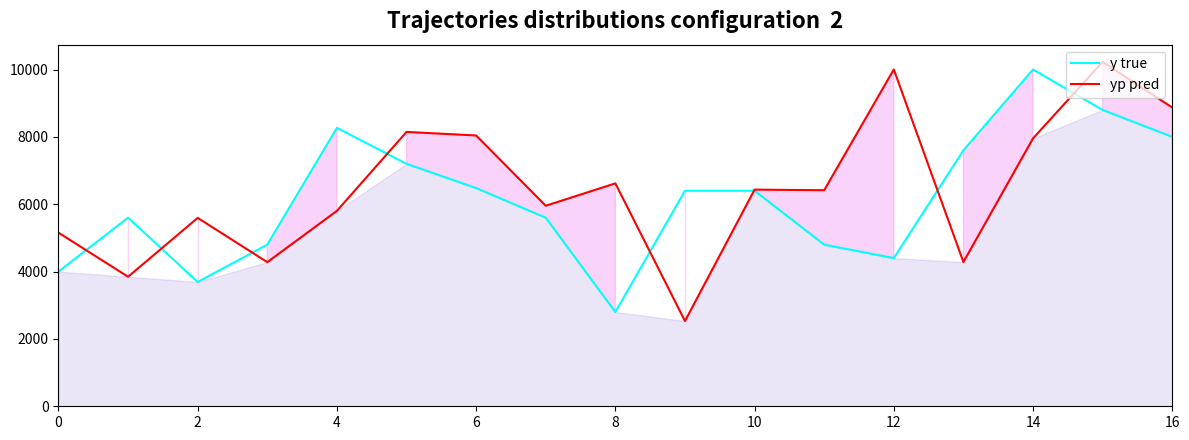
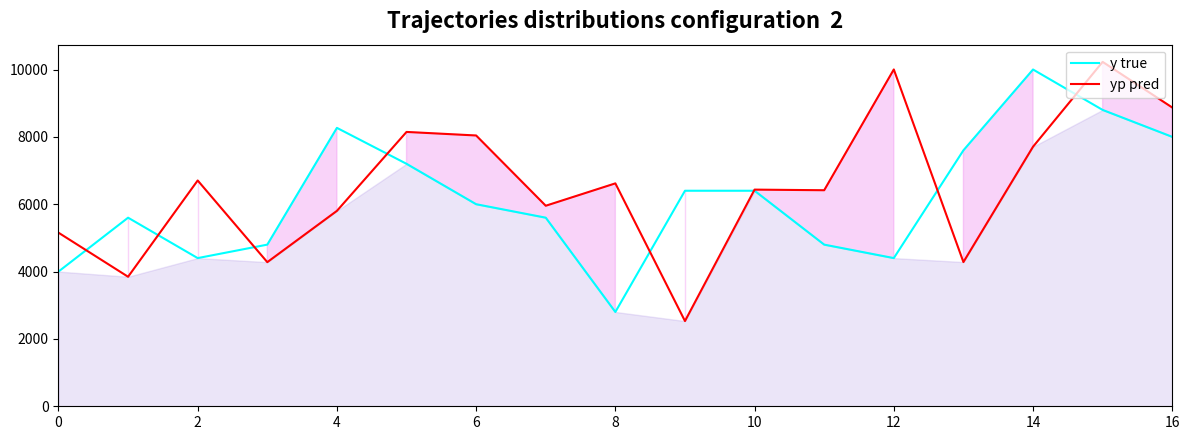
y true, 2: 3700 -> 4400
yp pred, 2: 5600 -> 6700
y true, 6: 6500 -> 6000
yp pred, 14: 8000 -> 7700
